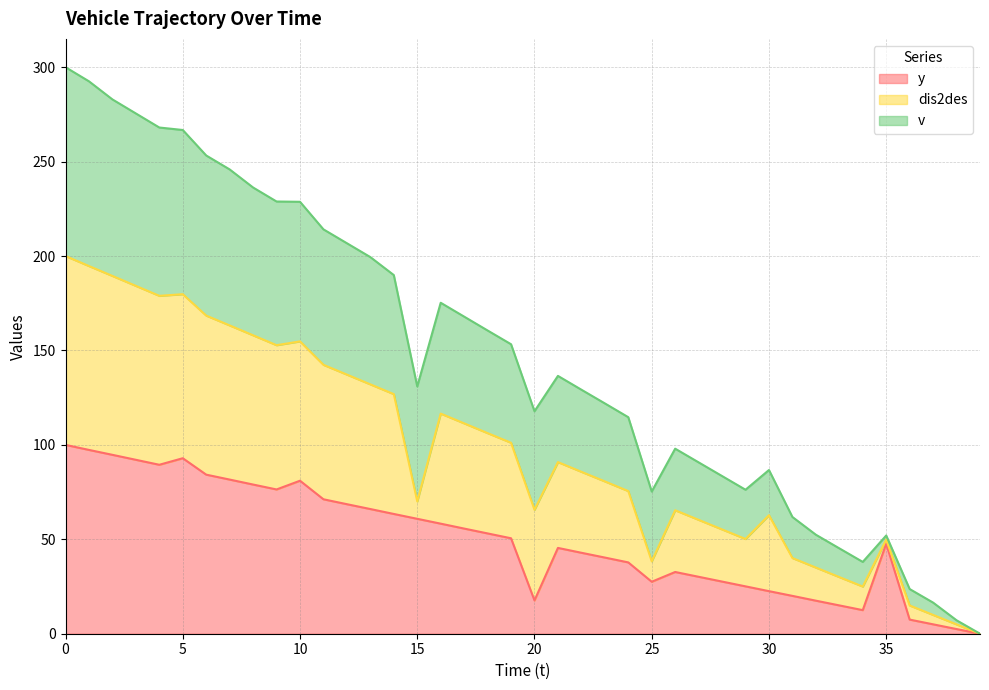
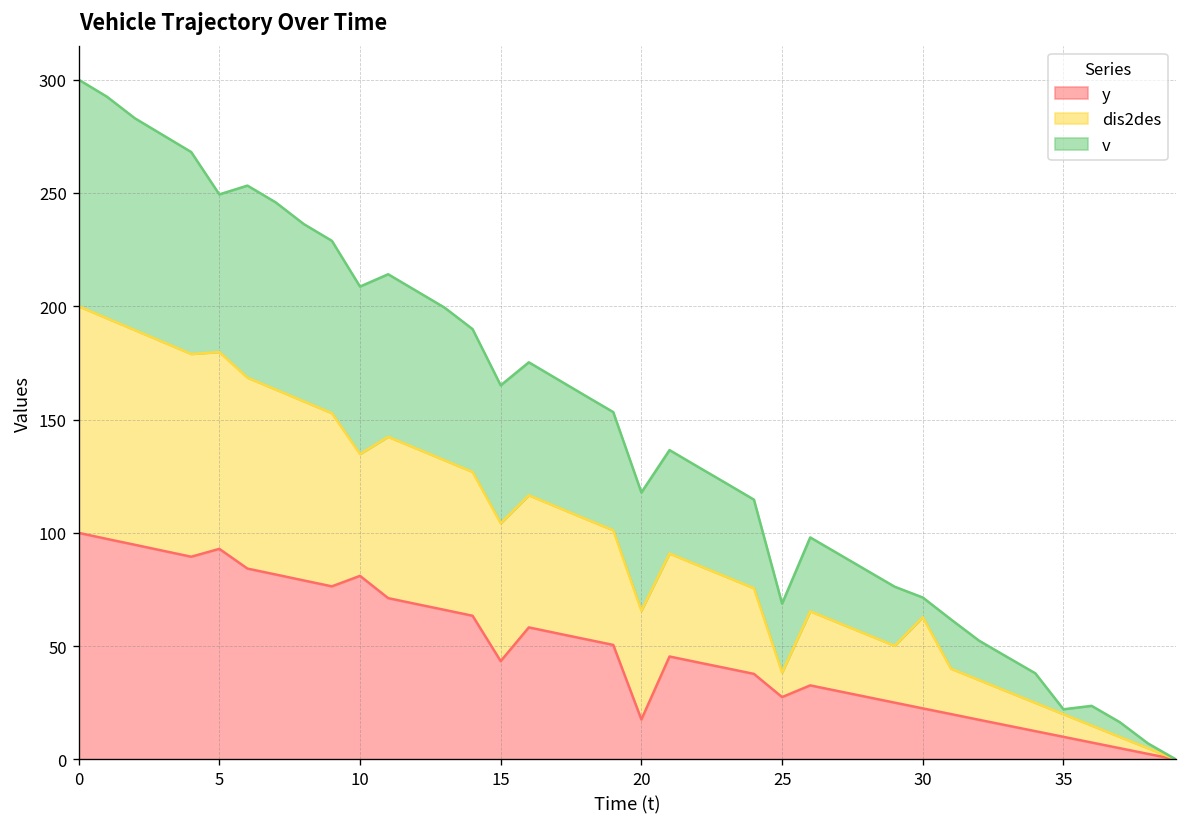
v, 5: 87 -> 70
dis2des, 10: 74 -> 54
y, 15: 61 -> 43
dis2des, 15: 9 -> 61
v, 25: 37 -> 30
v, 30: 24 -> 9
y, 35: 48 -> 10
dis2des, 35: 2 -> 10
